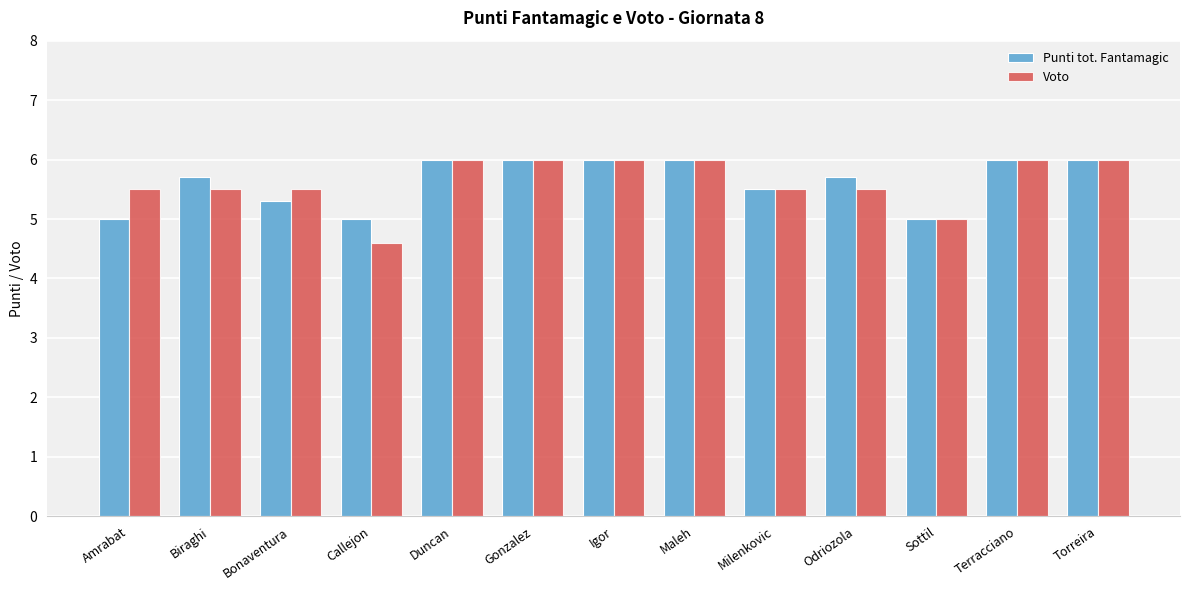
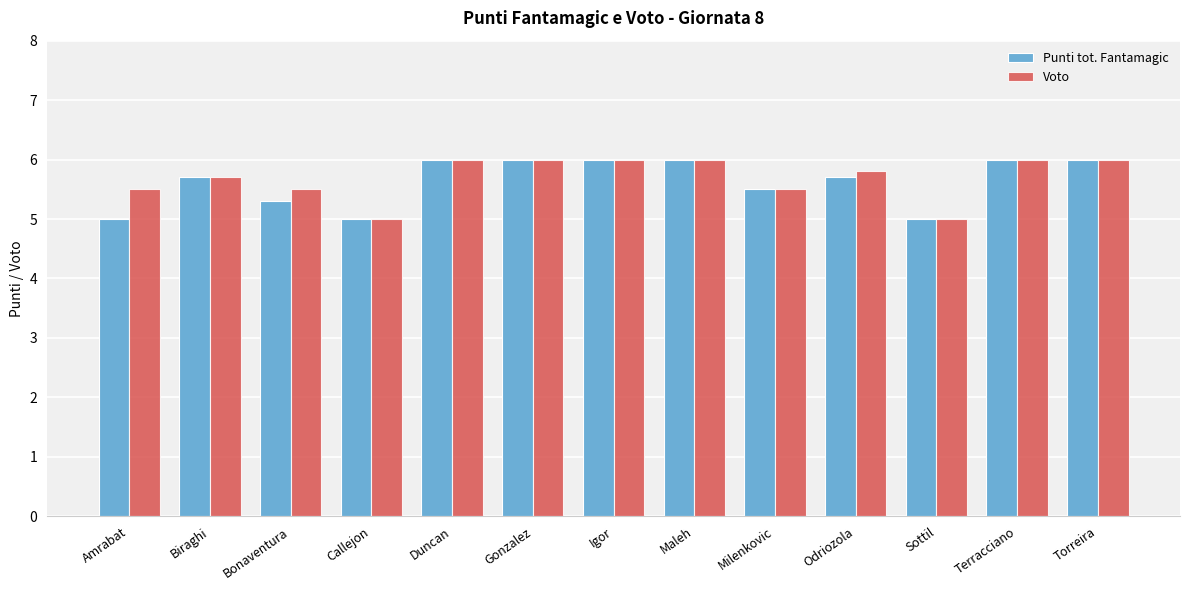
Voto, Biraghi: 5.5 -> 5.7
Voto, Callejon: 4.6 -> 5.0
Voto, Odriozola: 5.5 -> 5.8
